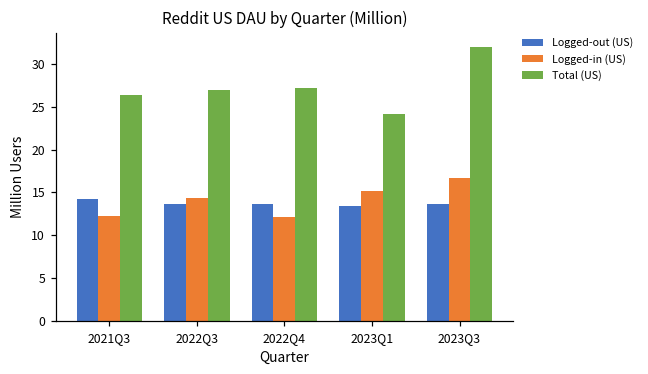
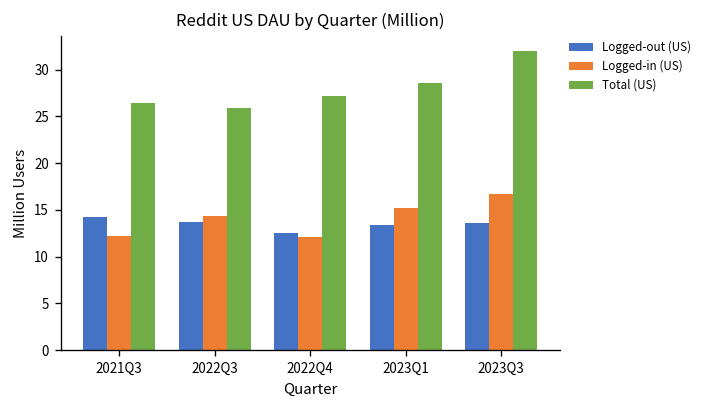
Total (US), 2022Q3: 27 -> 26
Logged-out (US), 2022Q4: 14 -> 13
Total (US), 2023Q1: 24 -> 29
